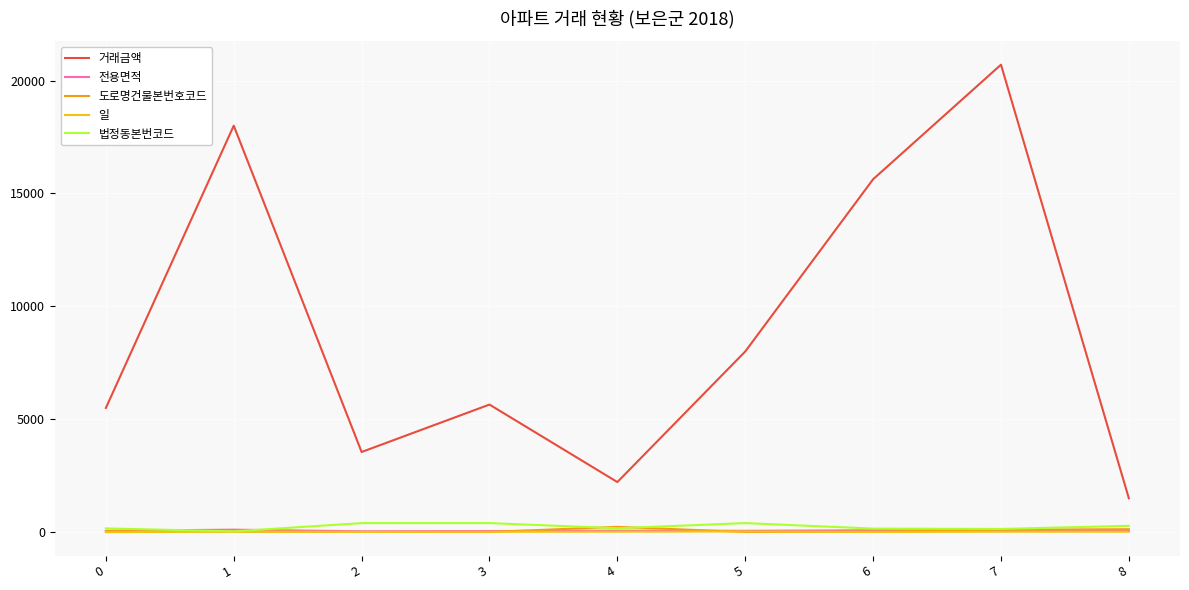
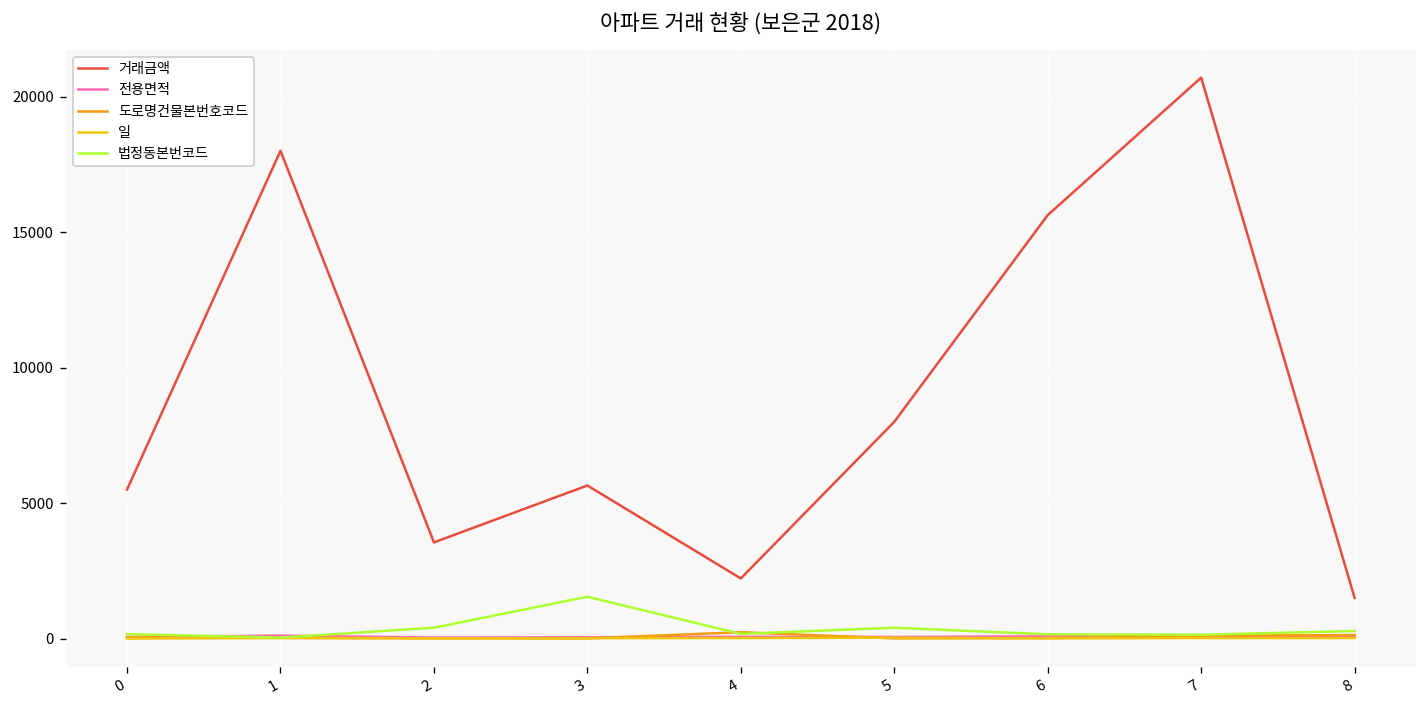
법정동본번코드, 3: 400 -> 1500
